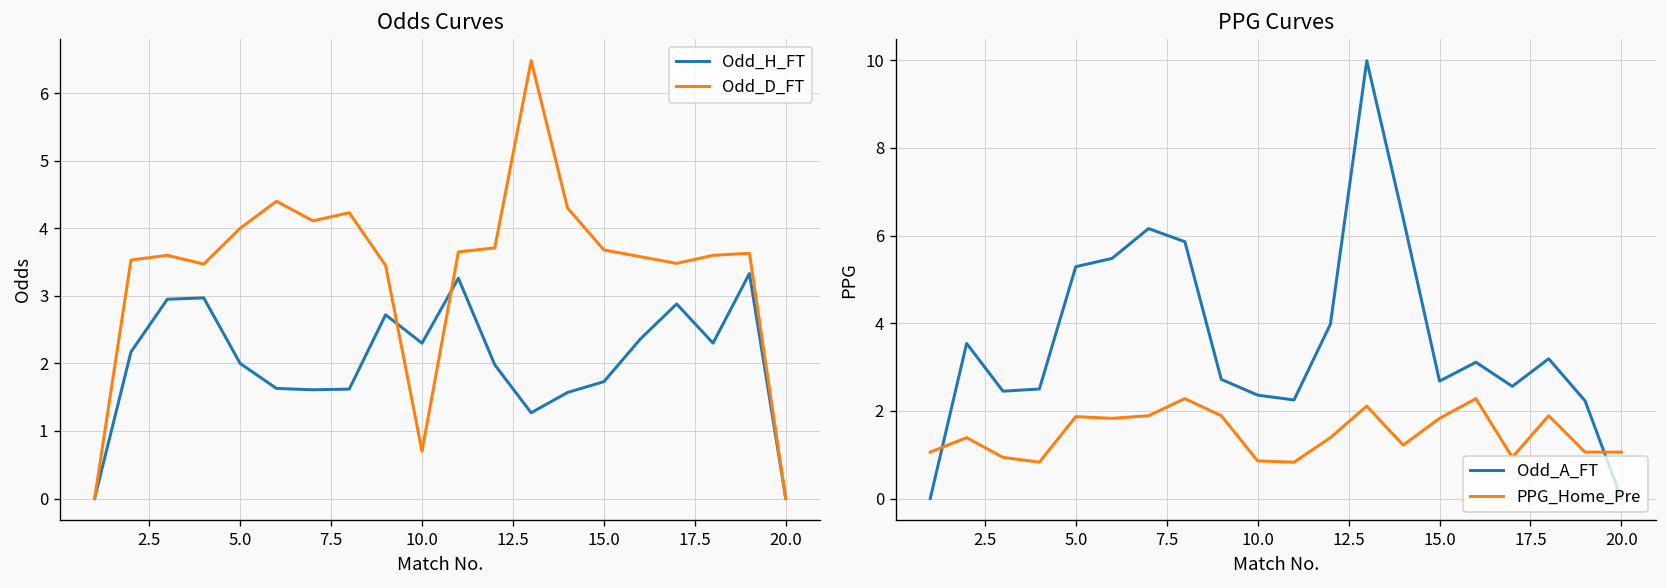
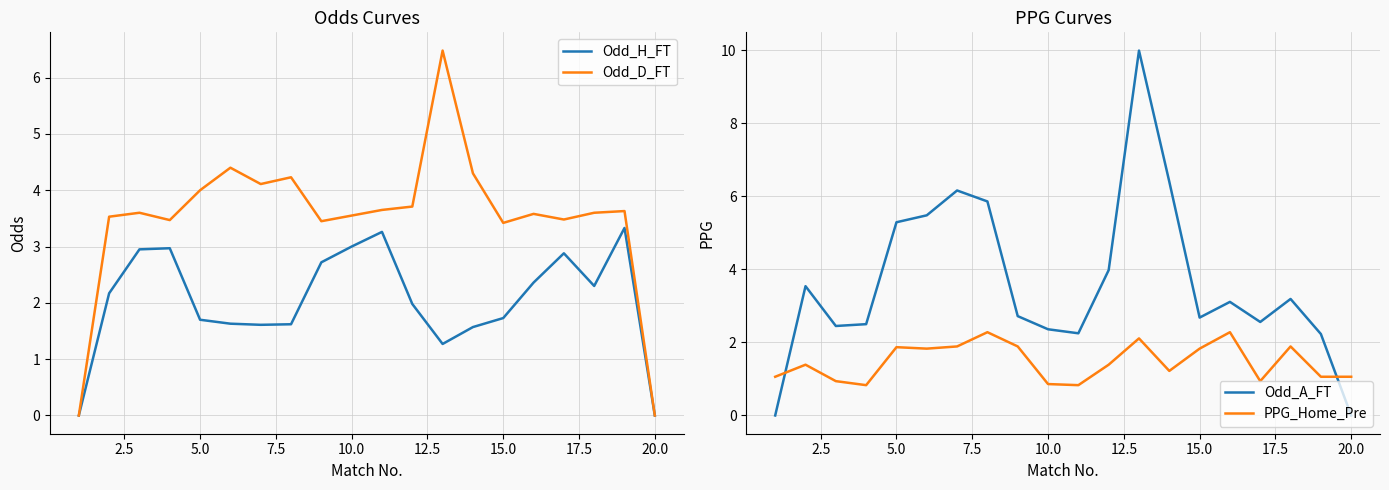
Odds Curves, Odd_H_FT, 5.0: 2.0 -> 1.7
Odds Curves, Odd_H_FT, 10.0: 2.3 -> 3.0
Odds Curves, Odd_D_FT, 10.0: 0.7 -> 3.6
Odds Curves, Odd_D_FT, 15.0: 3.7 -> 3.4
